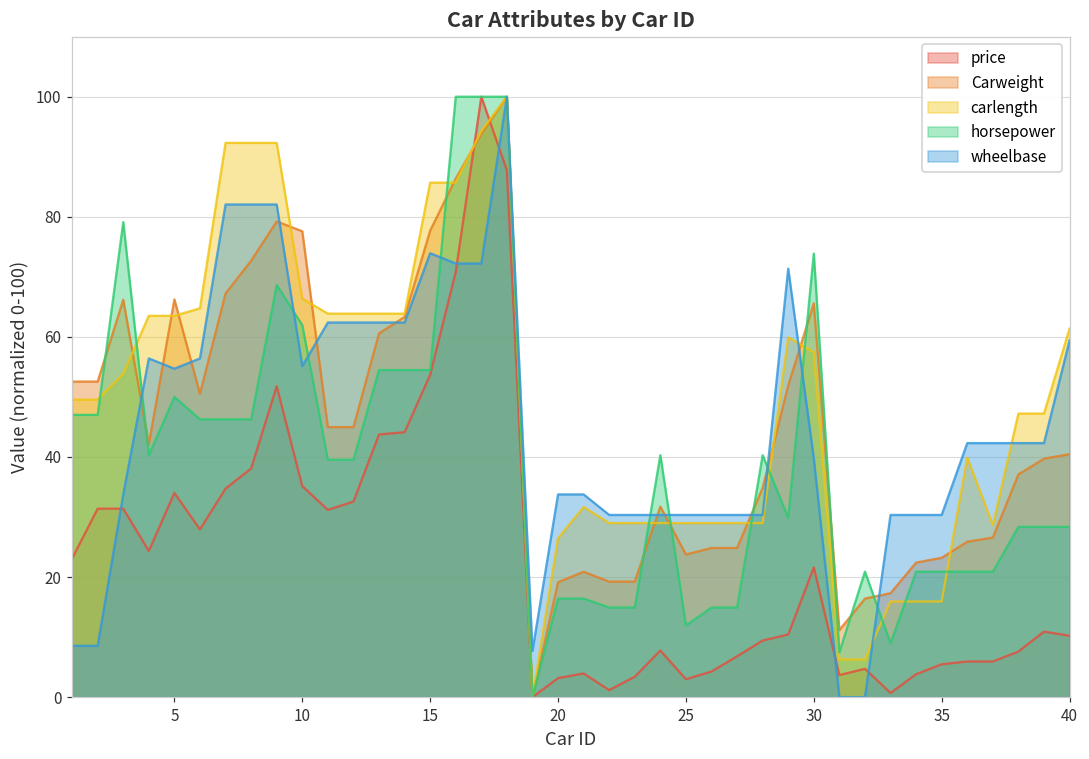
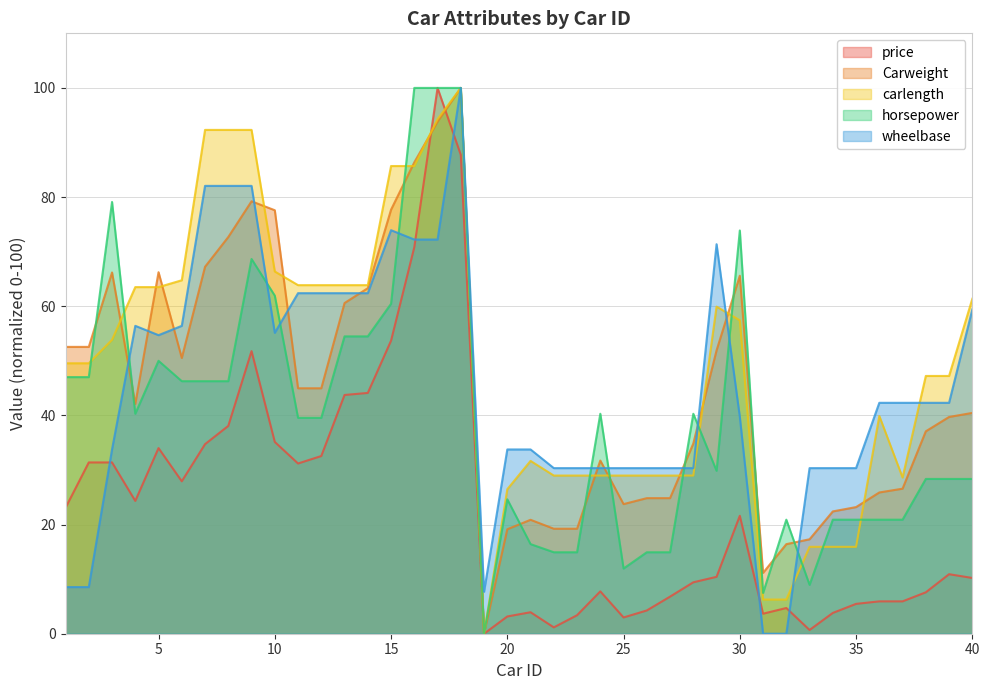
horsepower, 15: 54 -> 60
horsepower, 20: 16 -> 25
